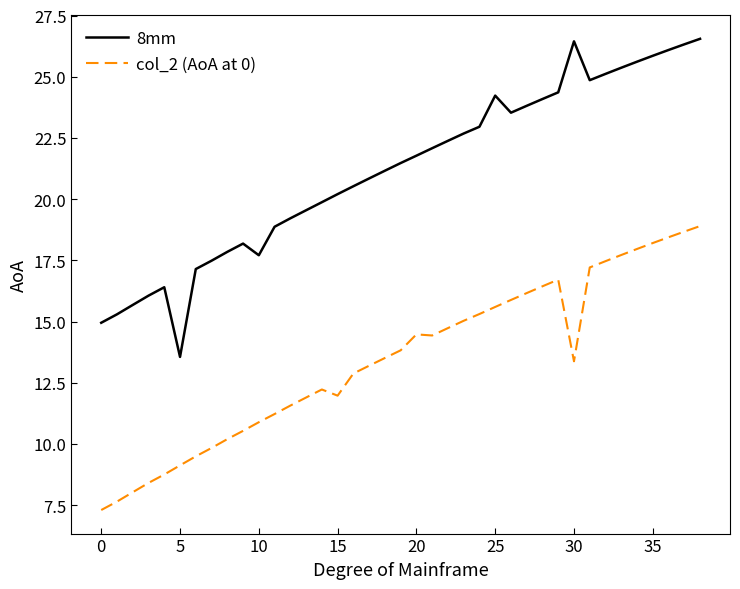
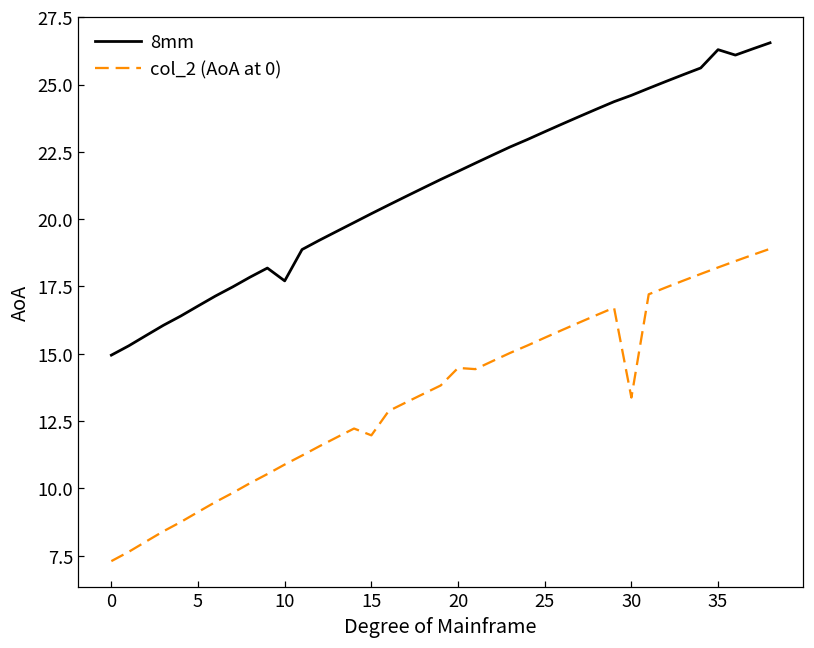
8mm, 5: 13.6 -> 16.8
8mm, 25: 24.2 -> 23.2
8mm, 30: 26.4 -> 24.6
8mm, 35: 25.9 -> 26.3
